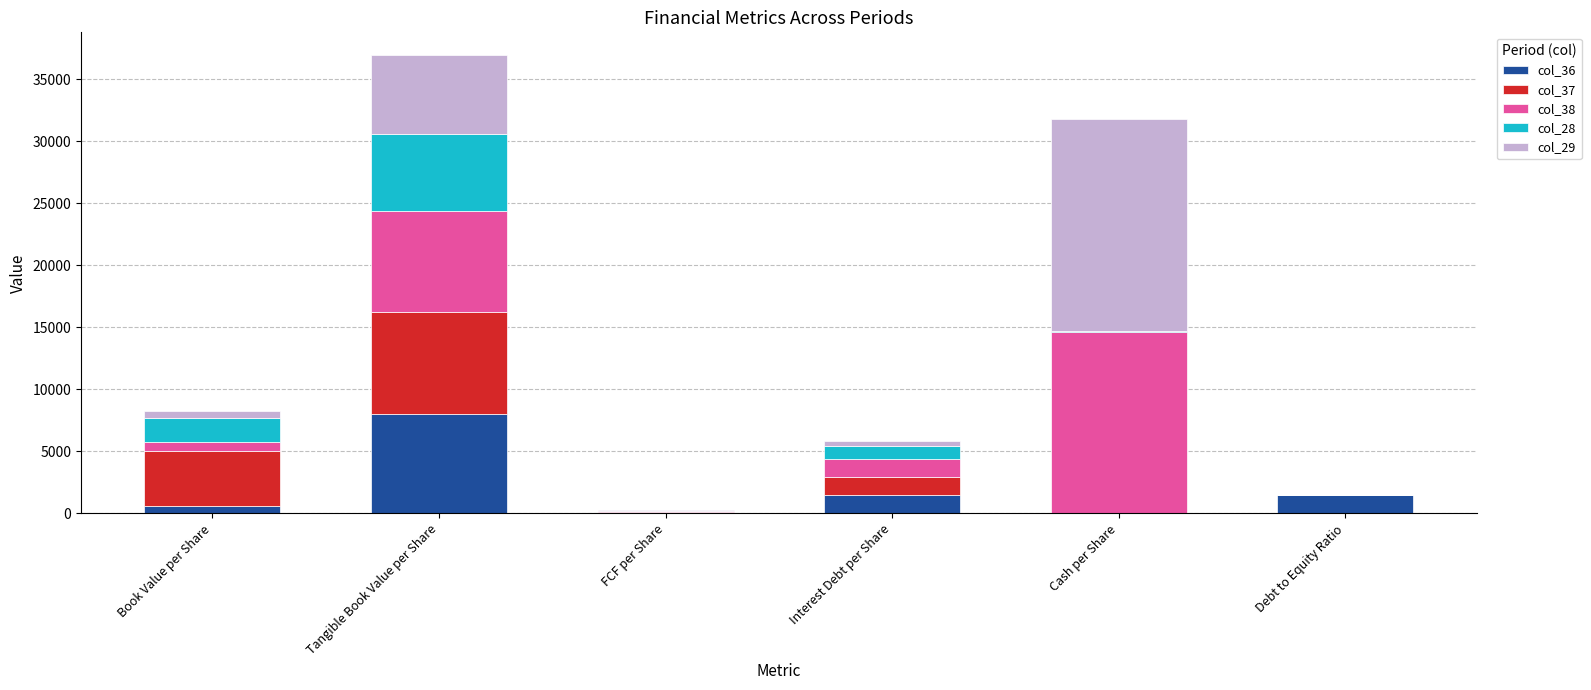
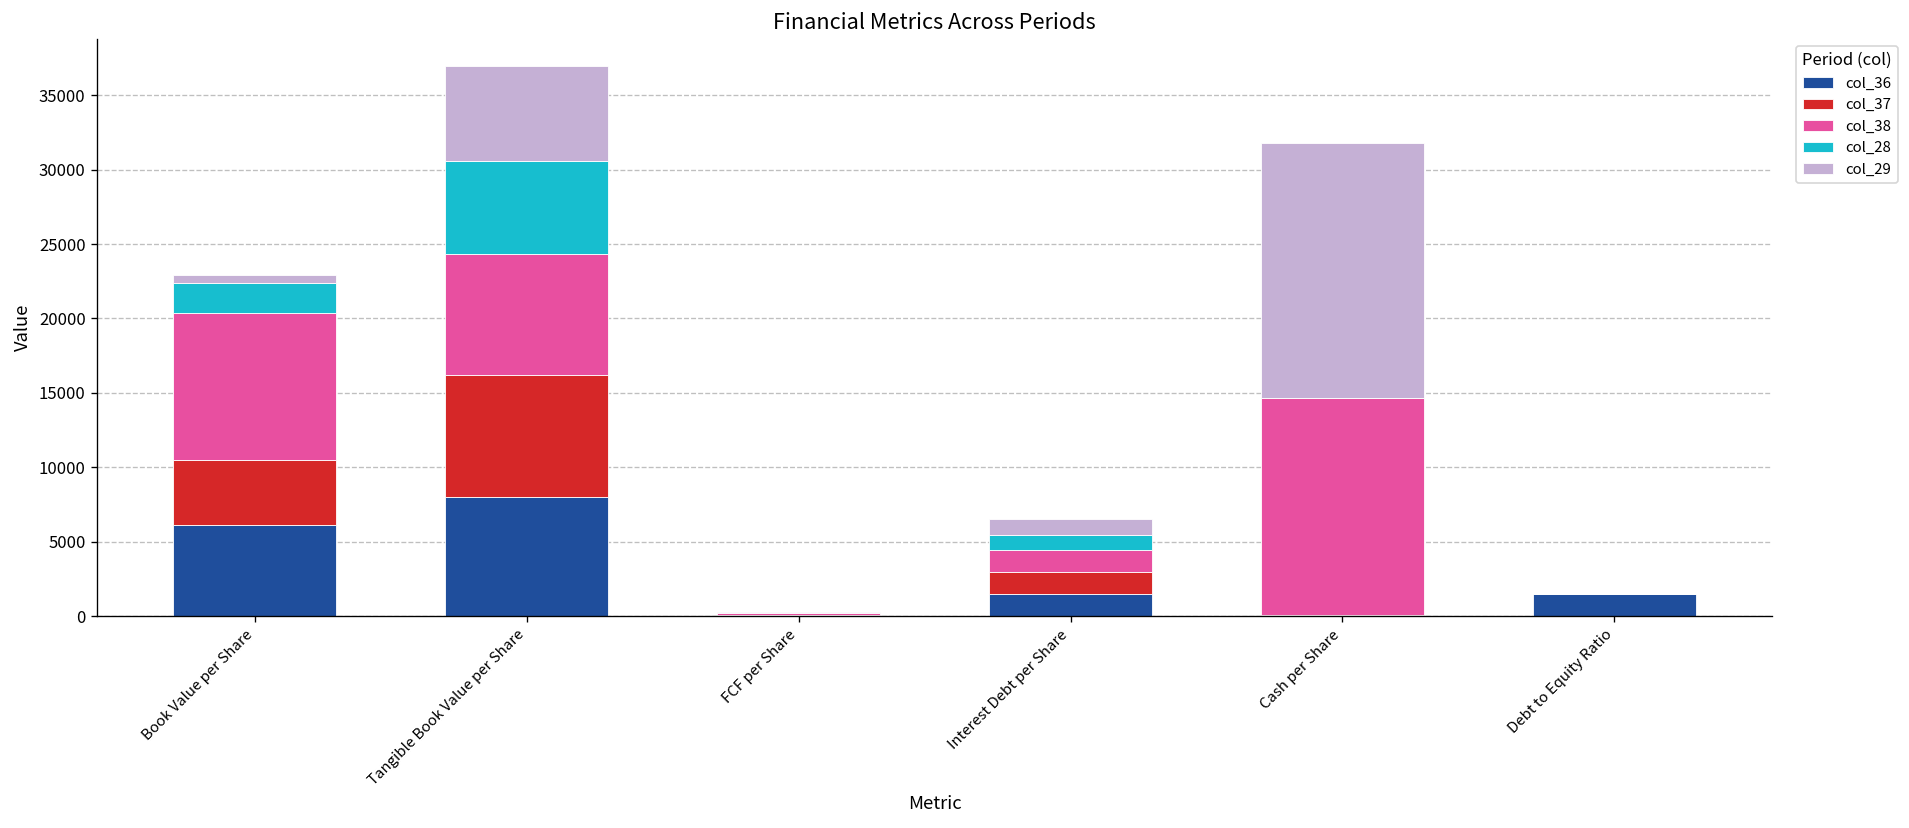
col_36, Book Value per Share: 600 -> 6100
col_38, Book Value per Share: 800 -> 9900
col_29, Interest Debt per Share: 400 -> 1100
